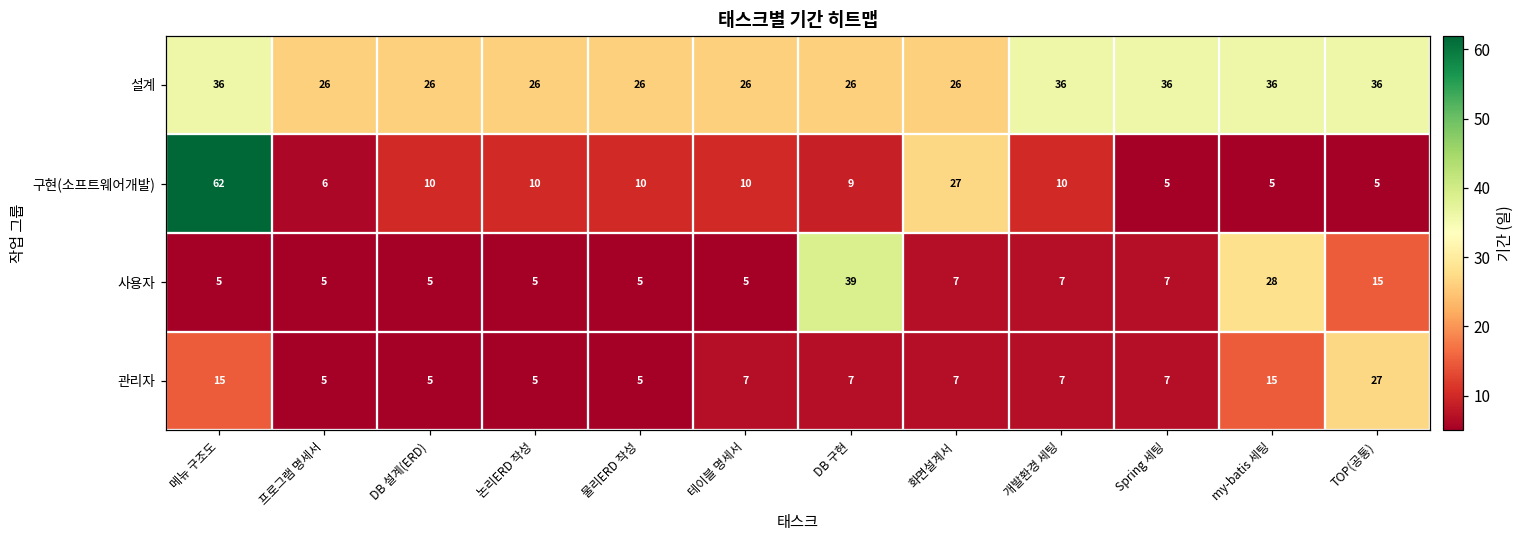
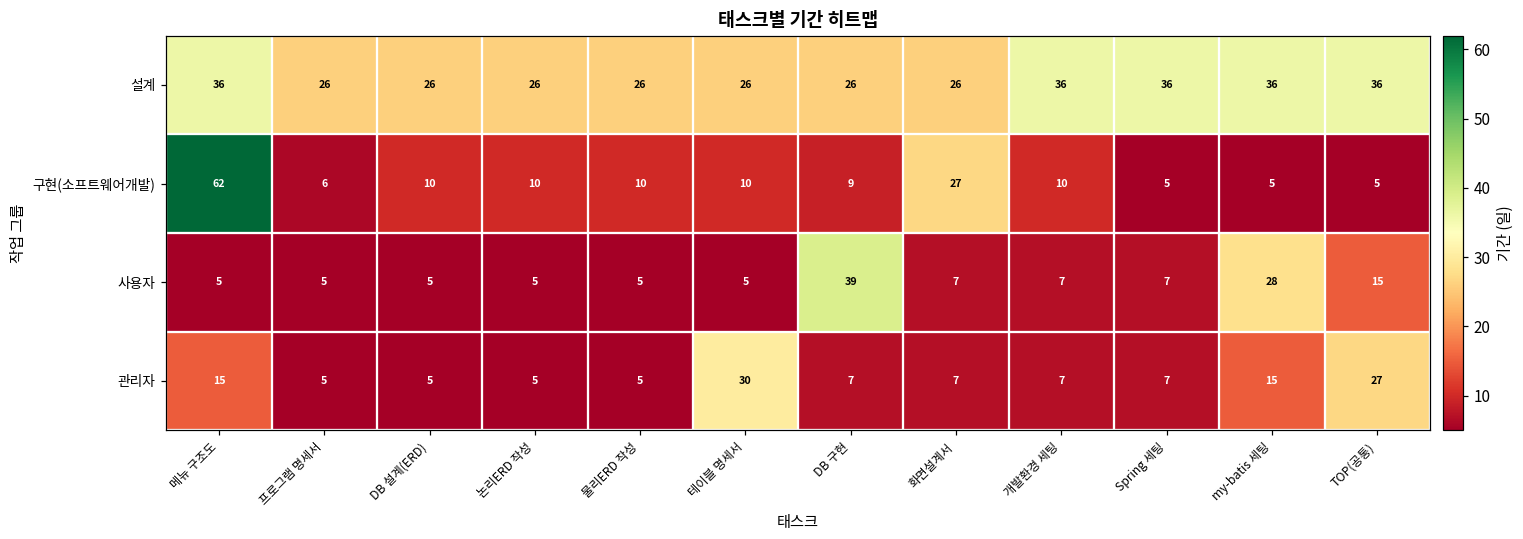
관리자, 테이블 명세서: 7 -> 30
